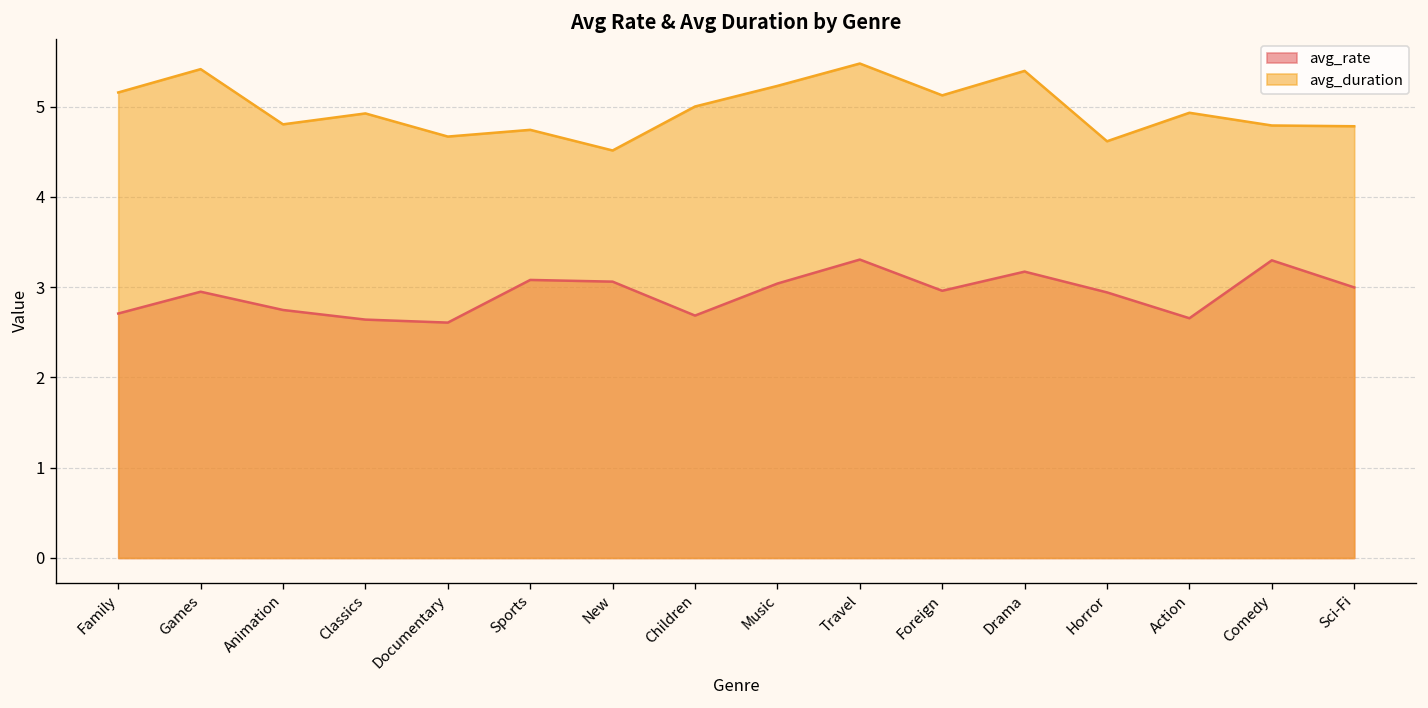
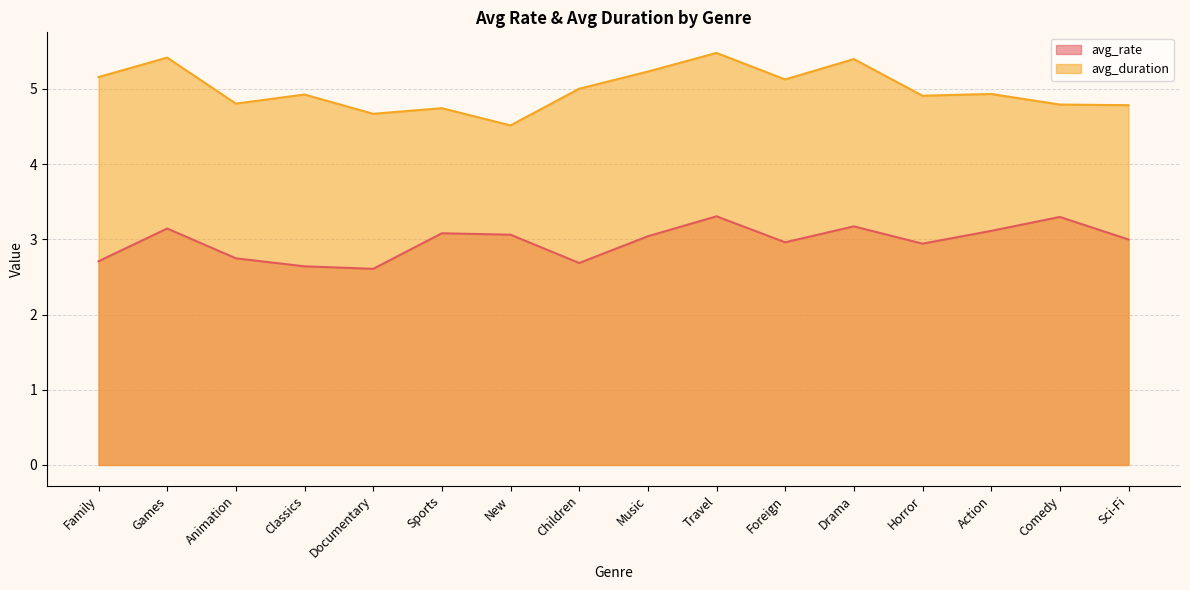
avg_rate, Games: 3.0 -> 3.1
avg_duration, Horror: 4.6 -> 4.9
avg_rate, Action: 2.7 -> 3.1
